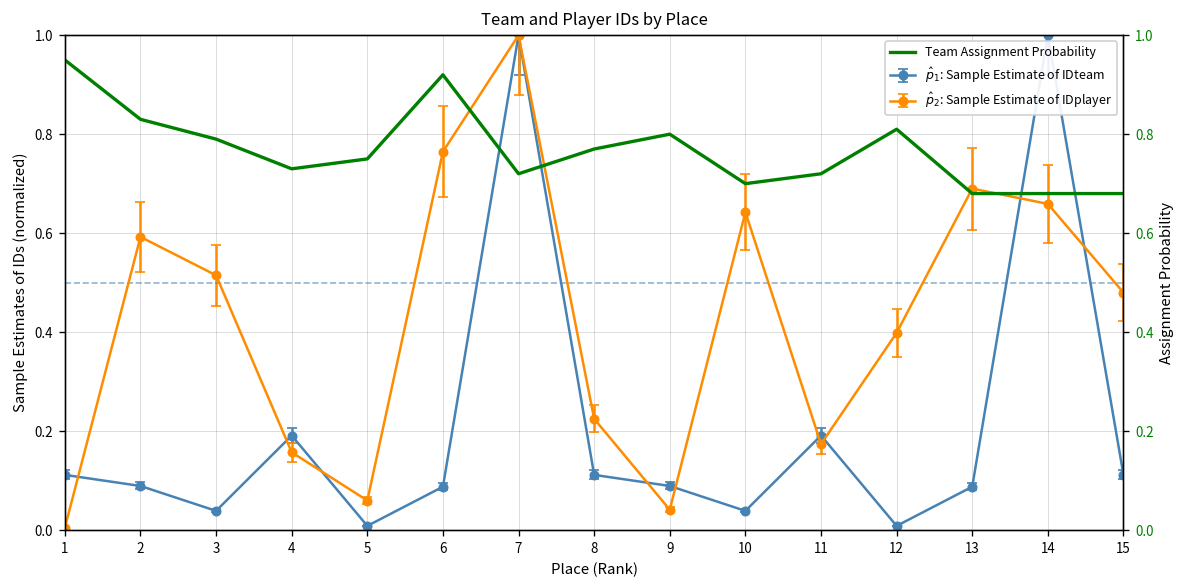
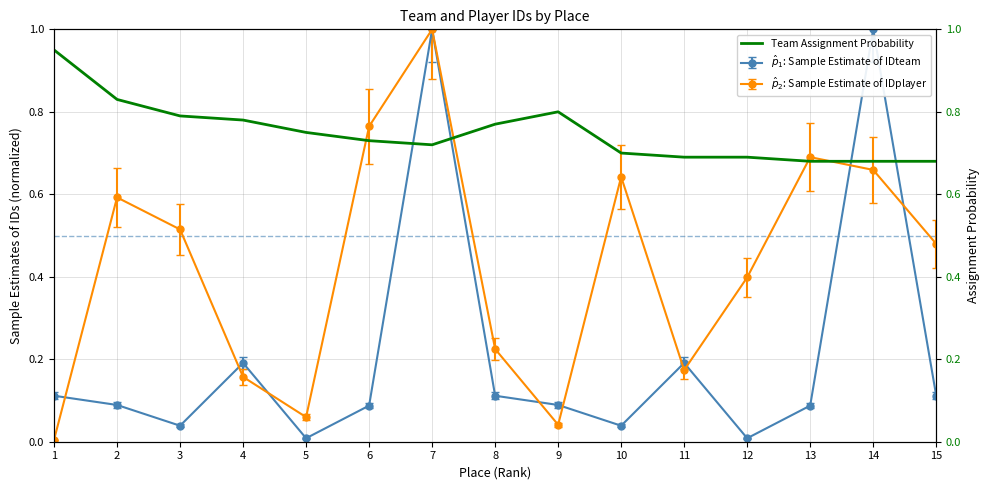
Team Assignment Probability, 4: 0.73 -> 0.78
Team Assignment Probability, 6: 0.92 -> 0.73
Team Assignment Probability, 11: 0.72 -> 0.69
Team Assignment Probability, 12: 0.81 -> 0.69
